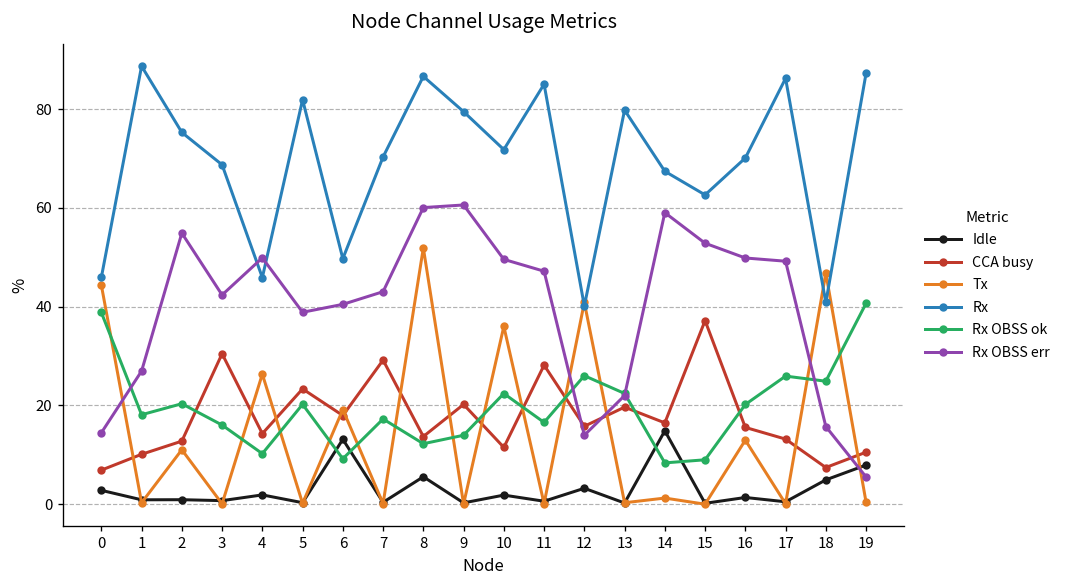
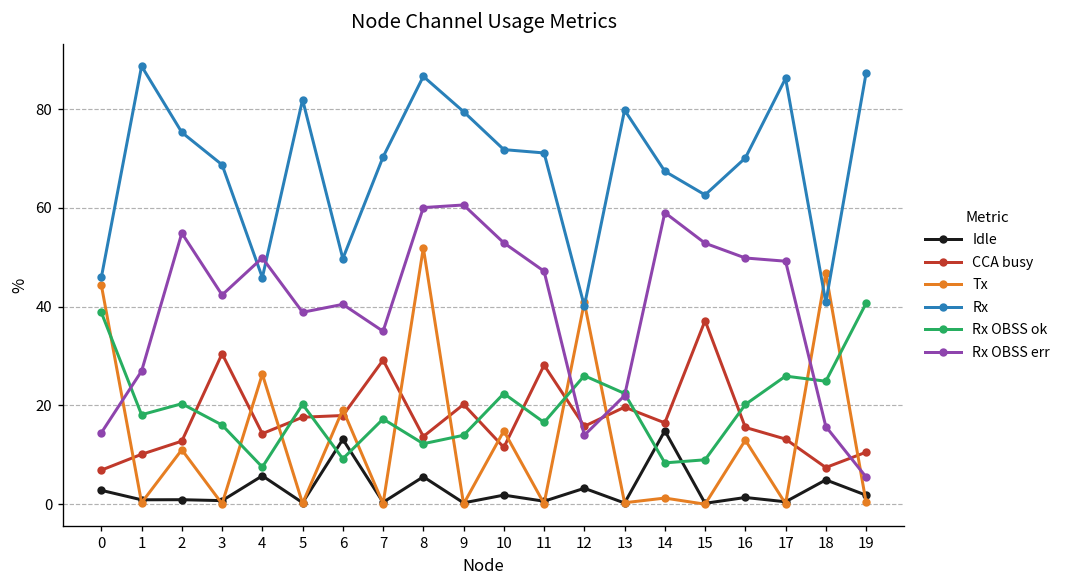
Idle, 4: 2 -> 6
Rx OBSS ok, 4: 10 -> 8
CCA busy, 5: 23 -> 18
Rx OBSS err, 7: 43 -> 35
Tx, 10: 36 -> 15
Rx OBSS err, 10: 50 -> 53
Rx, 11: 85 -> 71
Idle, 19: 8 -> 2
